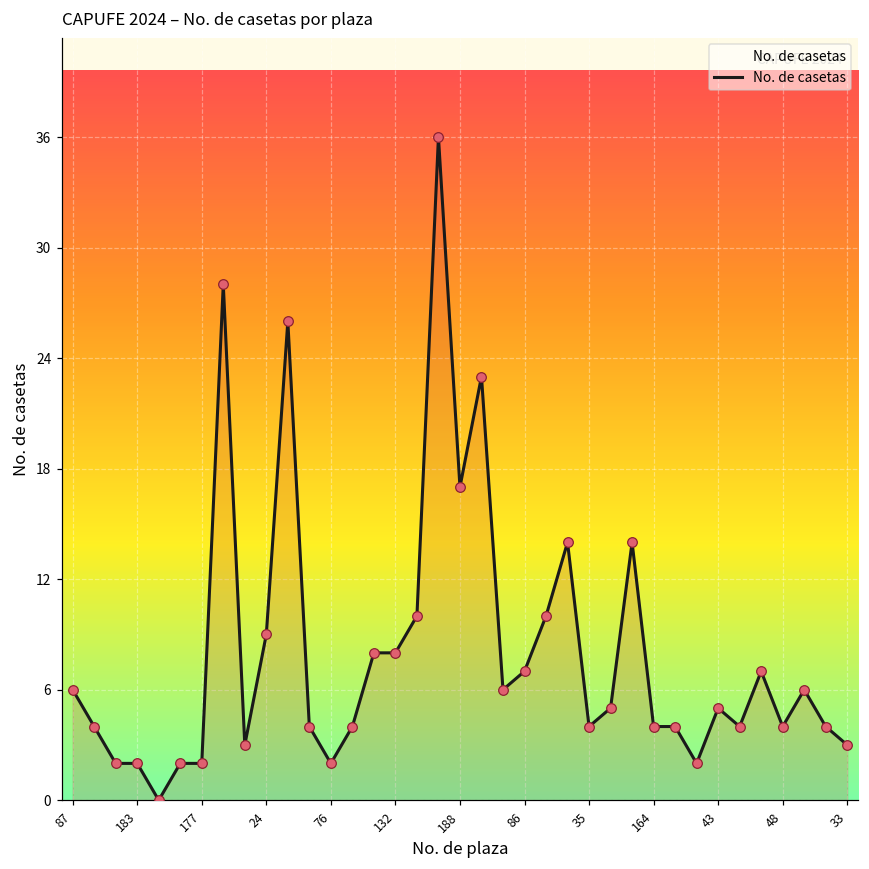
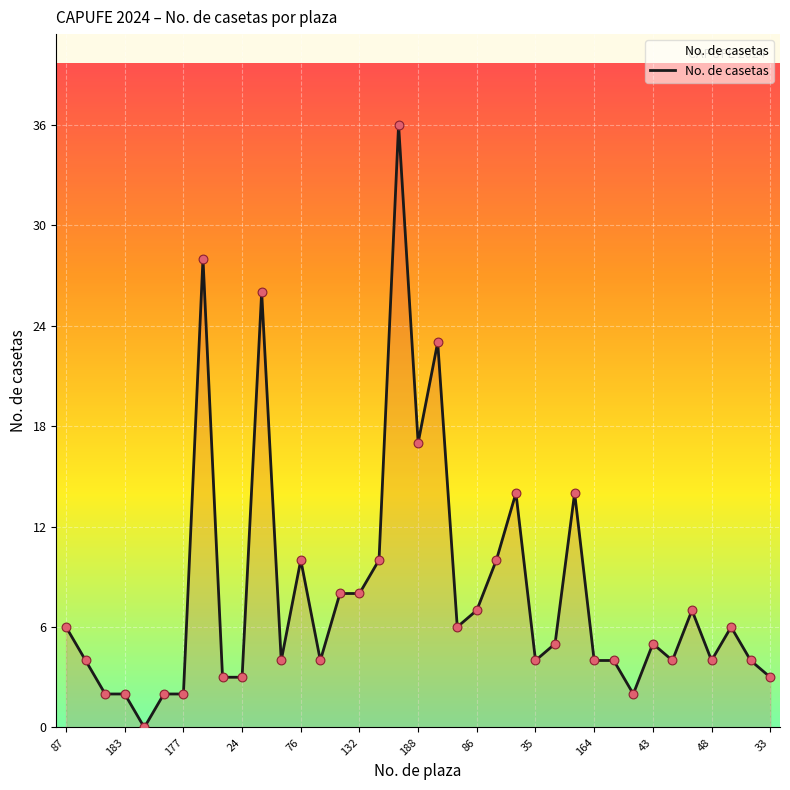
24: 9 -> 3
76: 2 -> 10
